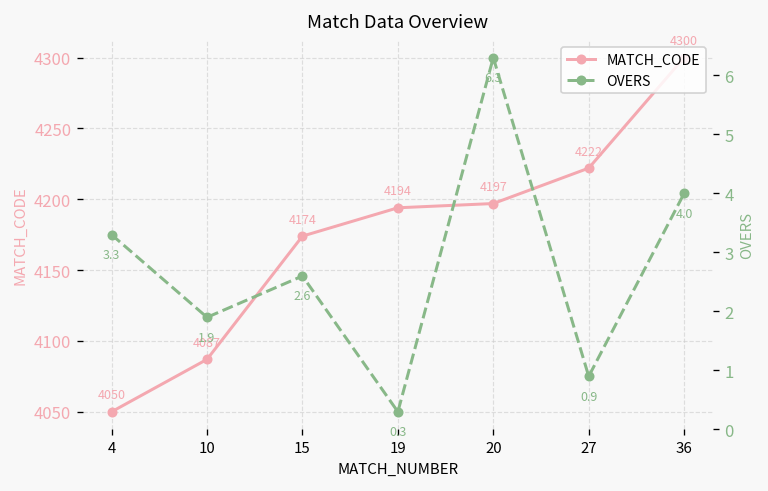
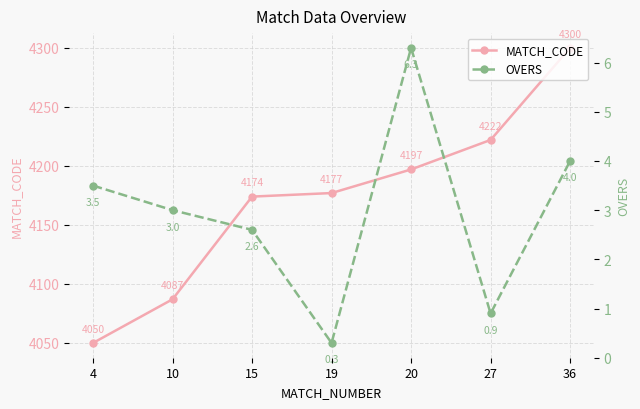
MATCH_CODE, 19: 4194 -> 4177
OVERS, 4: 3.3 -> 3.5
OVERS, 10: 1.9 -> 3.0
